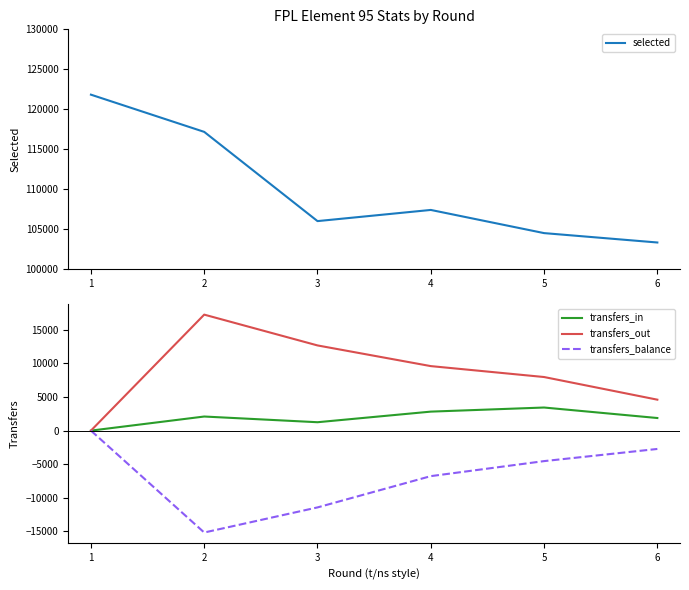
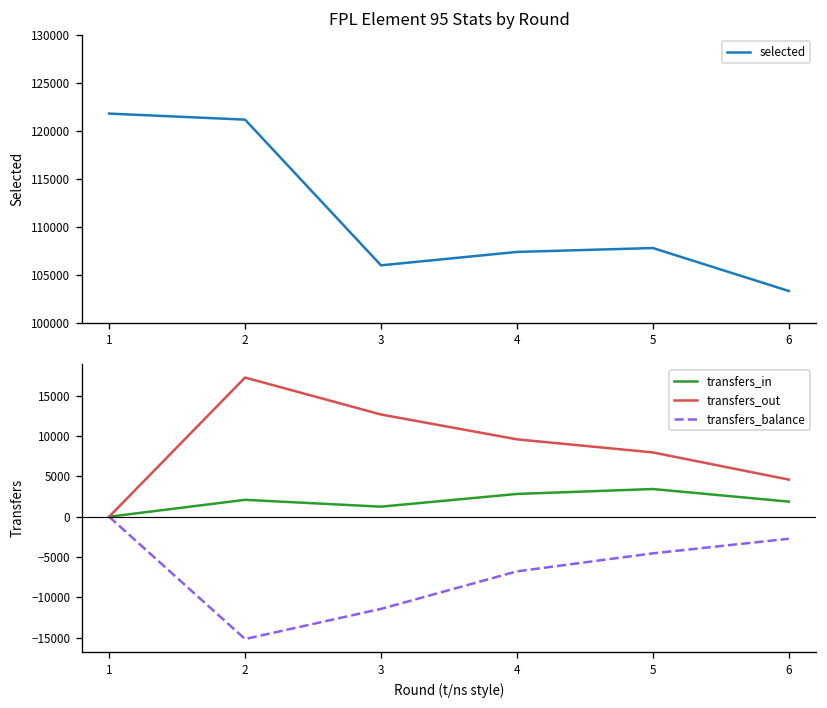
FPL Element 95 Stats by Round, 2: 117000 -> 121000
FPL Element 95 Stats by Round, 5: 104000 -> 108000
